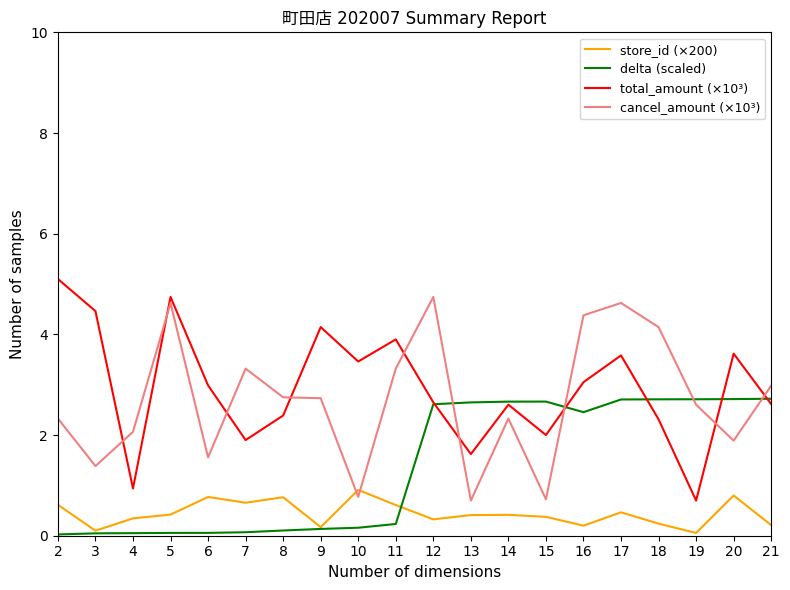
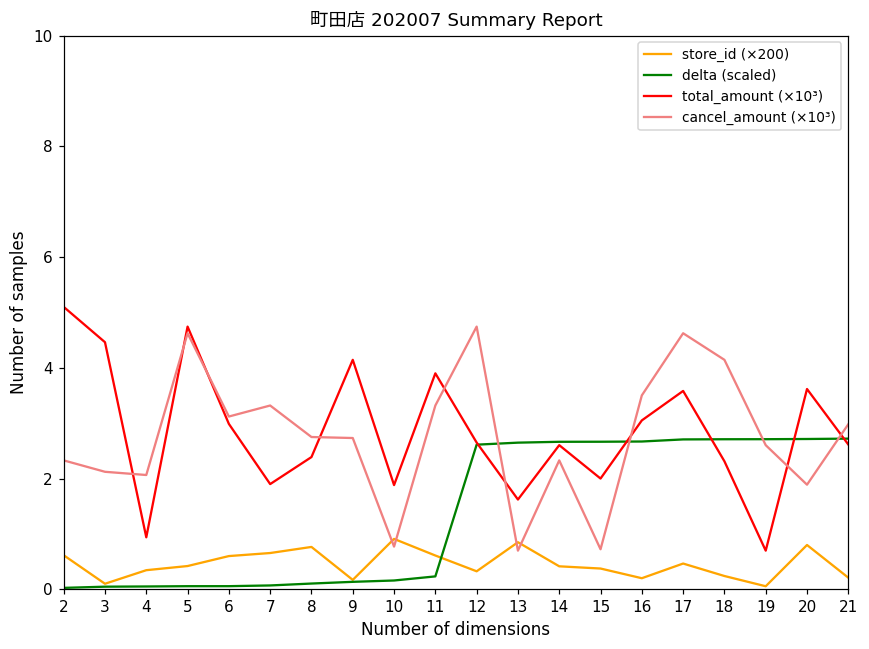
cancel_amount (×10³), 3: 1.4 -> 2.1
store_id (×200), 6: 0.8 -> 0.6
cancel_amount (×10³), 6: 1.6 -> 3.1
total_amount (×10³), 10: 3.5 -> 1.9
store_id (×200), 13: 0.4 -> 0.9
delta (scaled), 16: 2.5 -> 2.7
cancel_amount (×10³), 16: 4.4 -> 3.5
